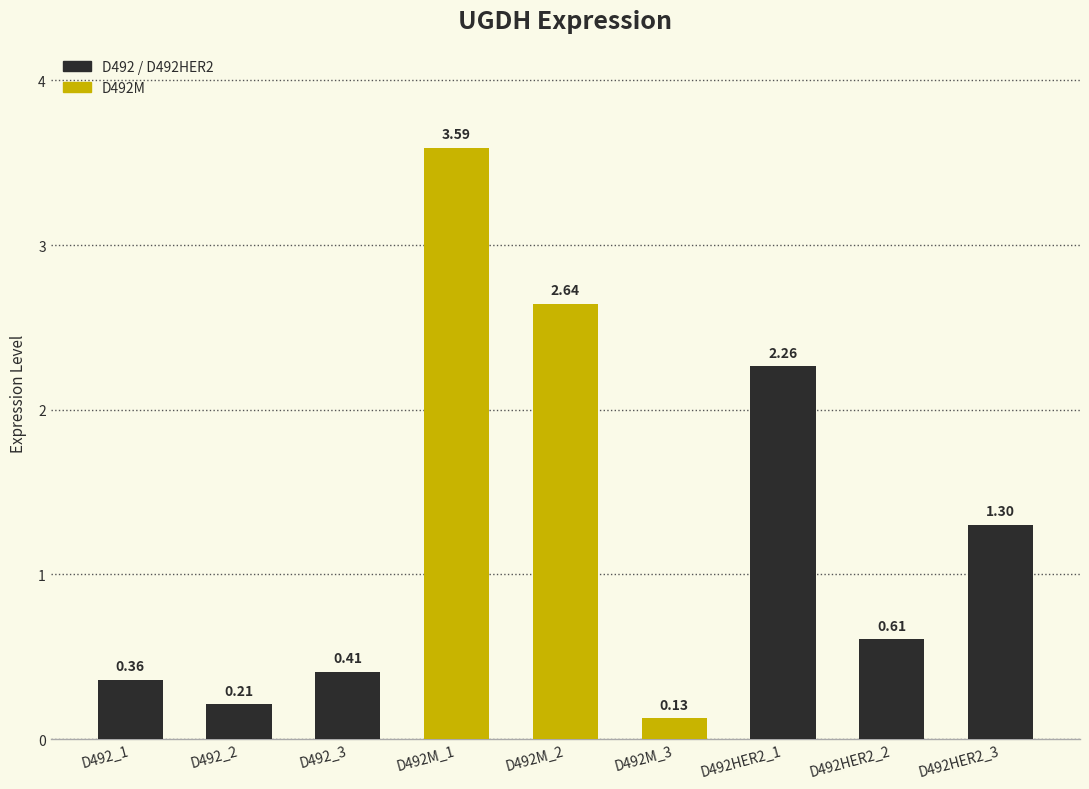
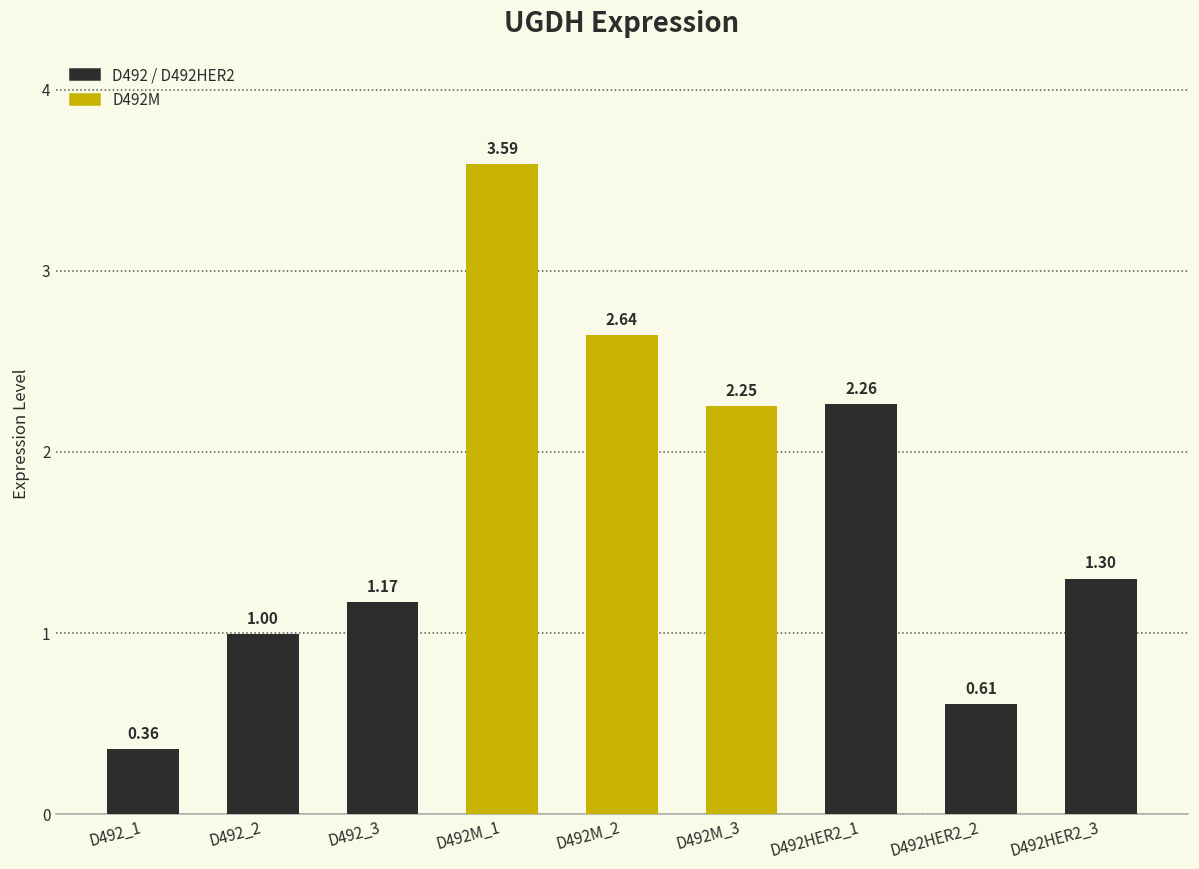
D492_2: 0.21 -> 1.00
D492_3: 0.41 -> 1.17
D492M_3: 0.13 -> 2.25
